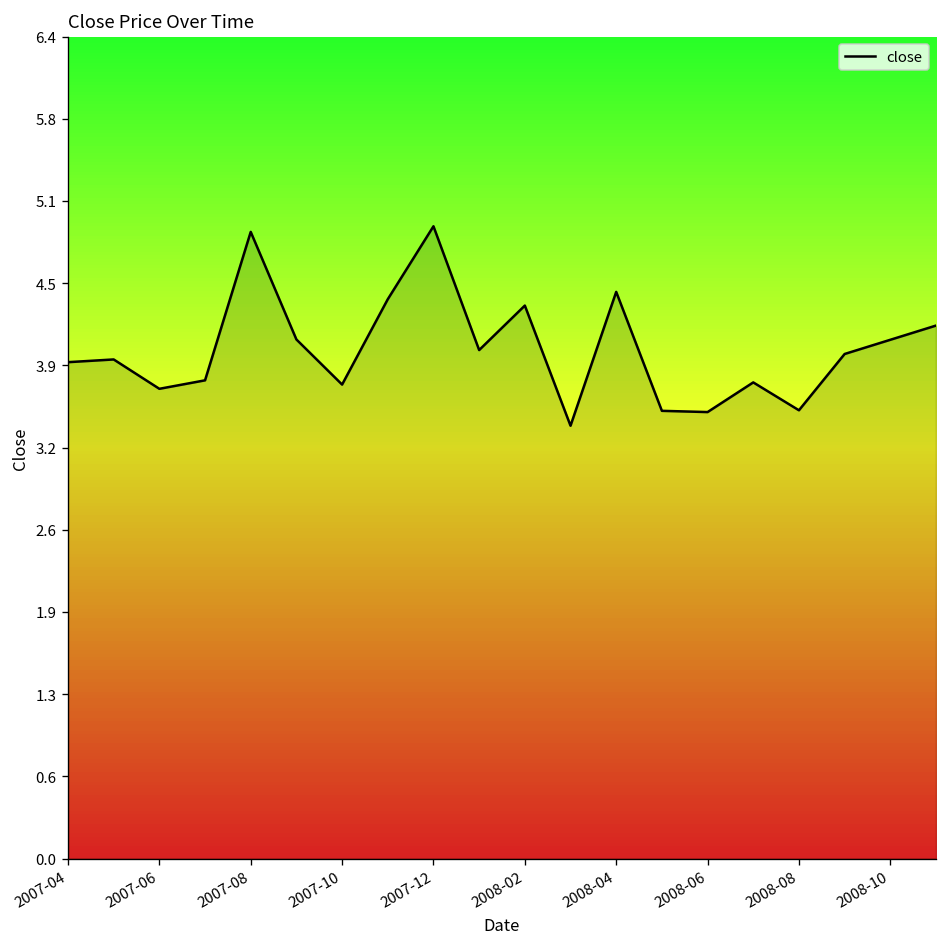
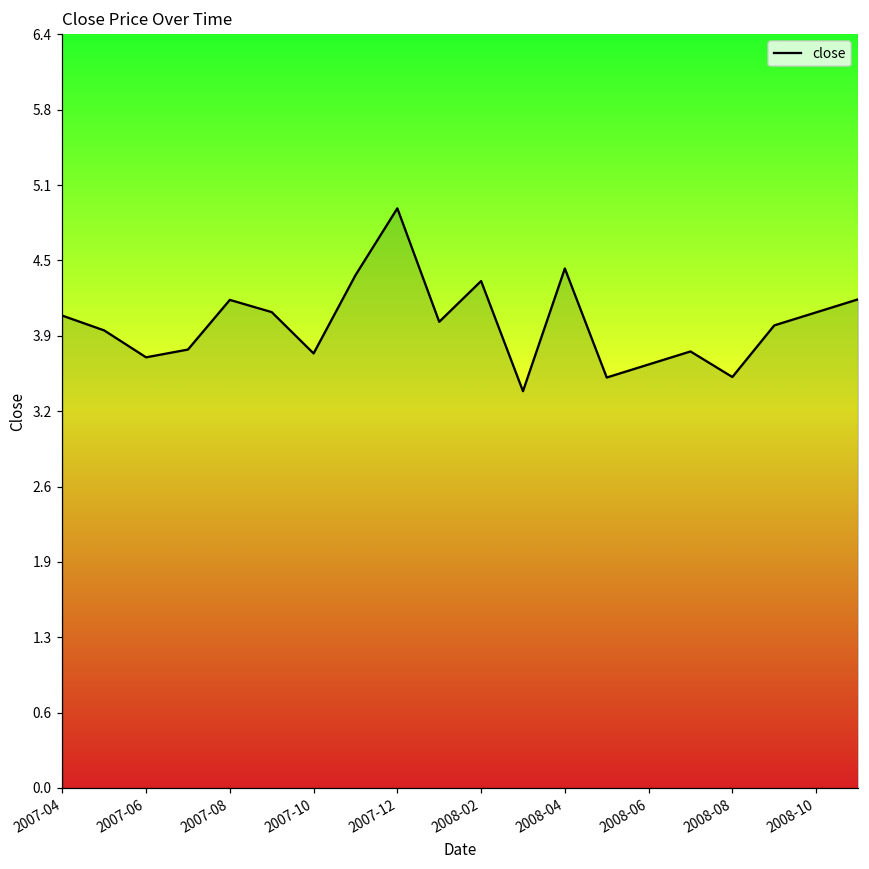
2007-04: 3.88 -> 4.03
2007-08: 4.90 -> 4.16
2008-06: 3.49 -> 3.61
